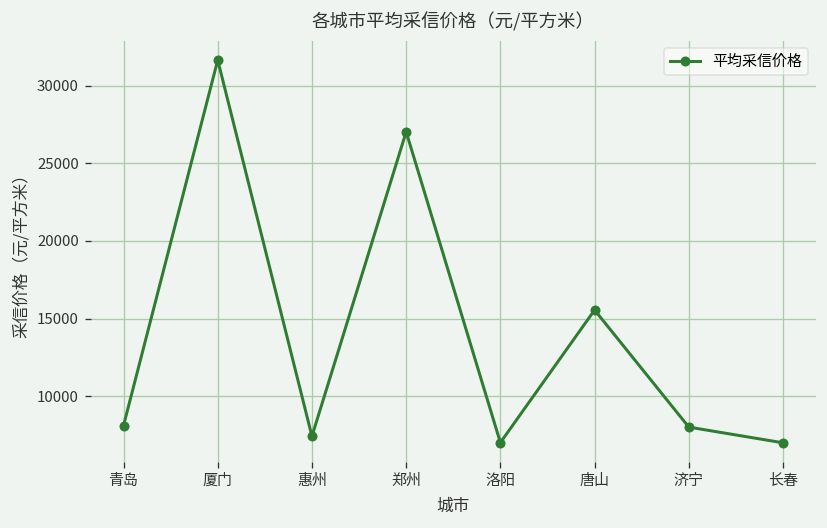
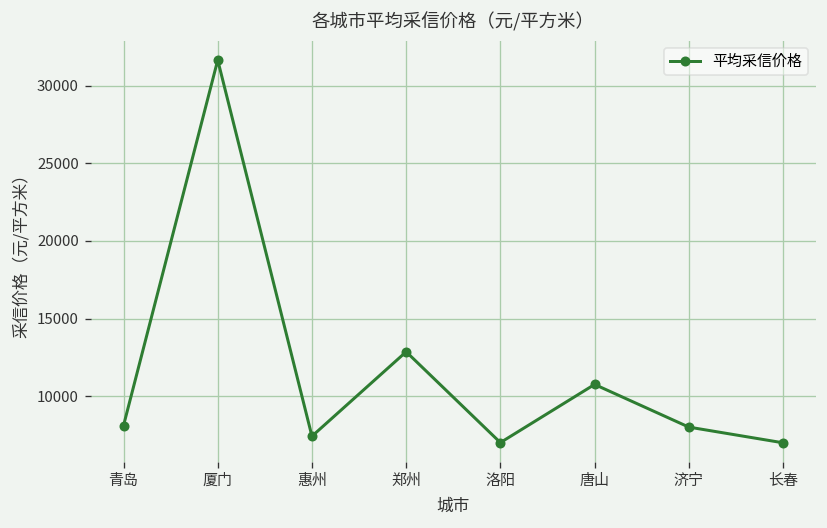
郑州: 27000 -> 12900
唐山: 15500 -> 10800
